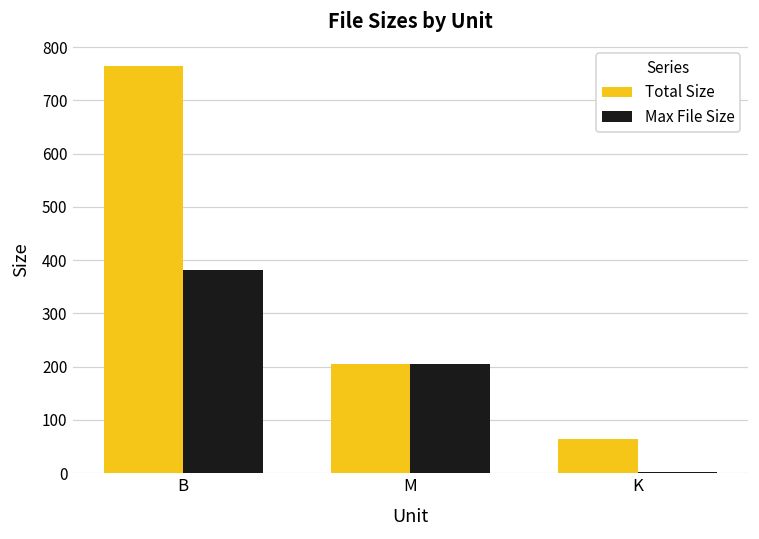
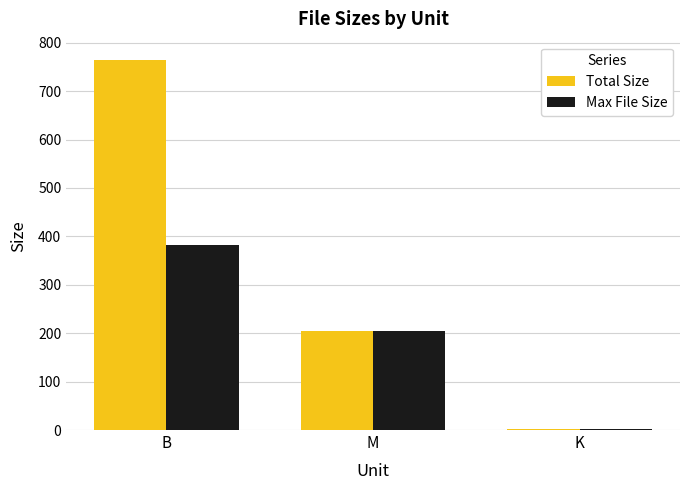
Total Size, K: 60 -> 0
